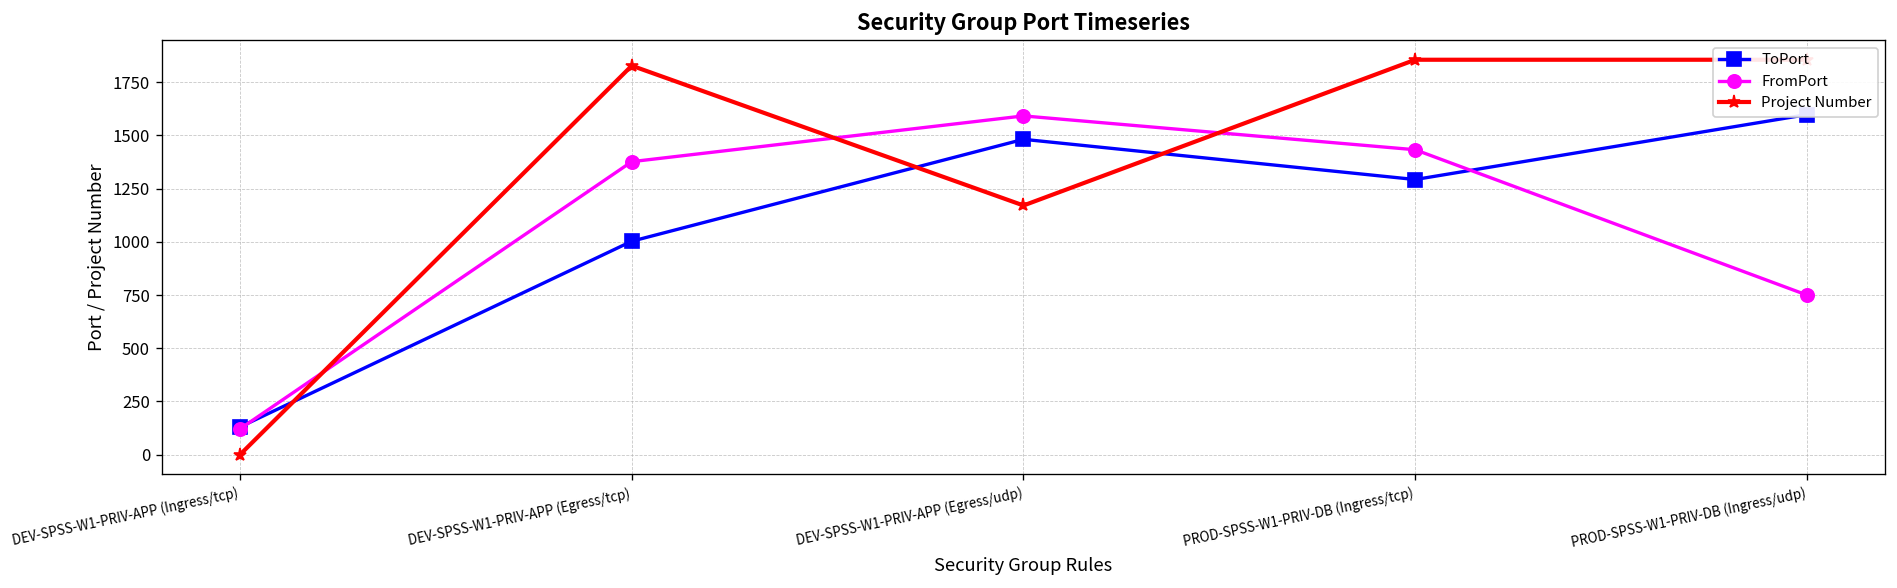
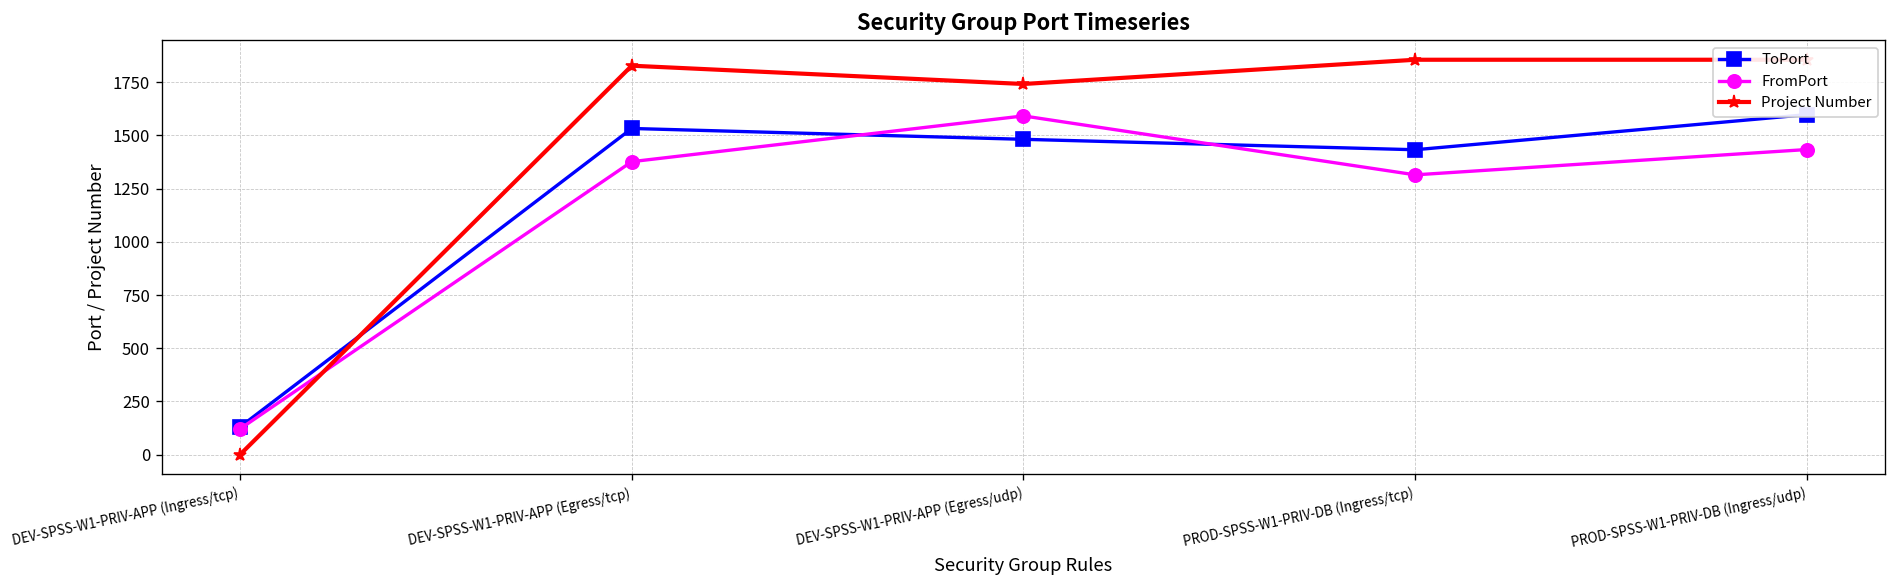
ToPort, DEV-SPSS-W1-PRIV-APP (Egress/tcp): 1000 -> 1530
Project Number, DEV-SPSS-W1-PRIV-APP (Egress/udp): 1170 -> 1740
ToPort, PROD-SPSS-W1-PRIV-DB (Ingress/tcp): 1290 -> 1430
FromPort, PROD-SPSS-W1-PRIV-DB (Ingress/tcp): 1430 -> 1320
FromPort, PROD-SPSS-W1-PRIV-DB (Ingress/udp): 750 -> 1430
